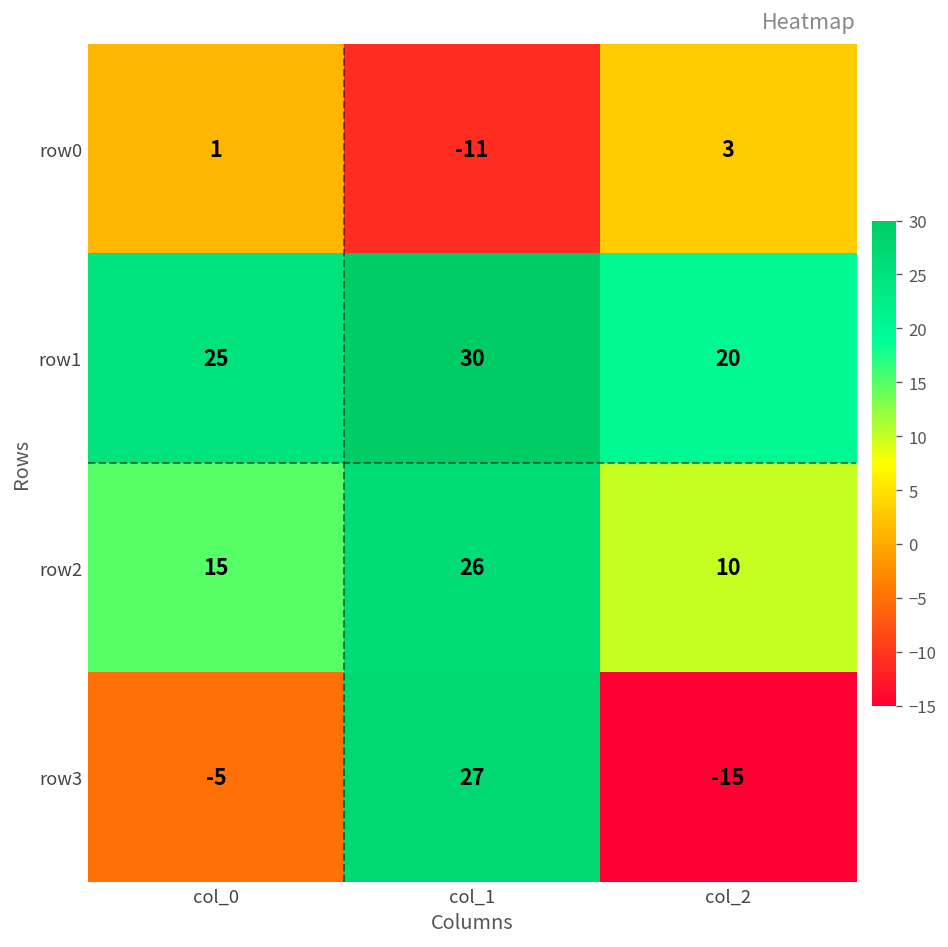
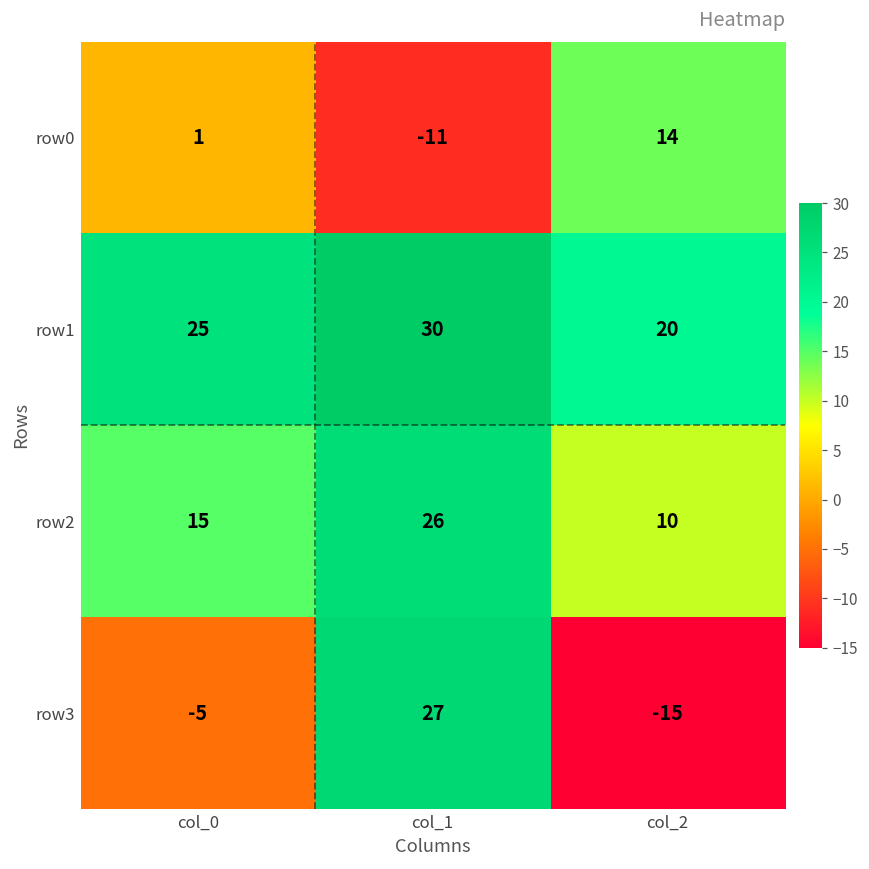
row0, col_2: 3 -> 14
